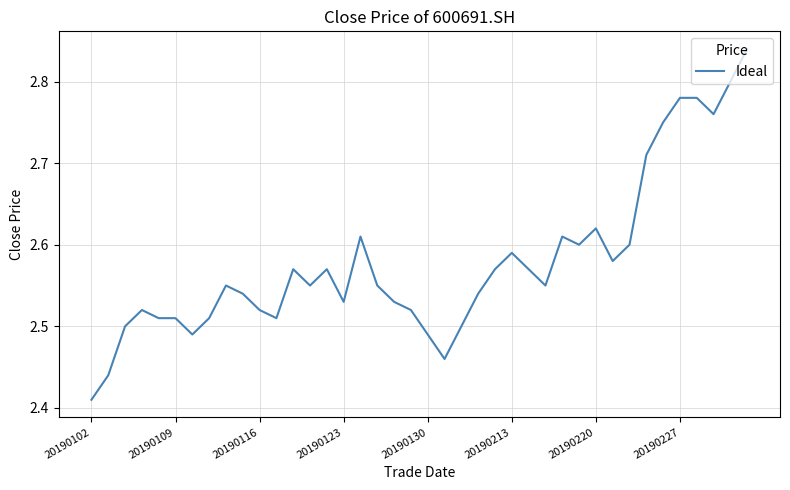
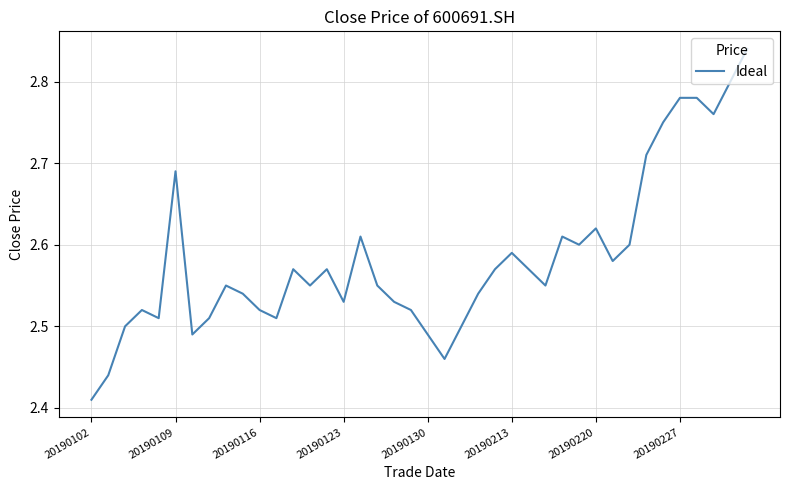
20190109: 2.51 -> 2.69
